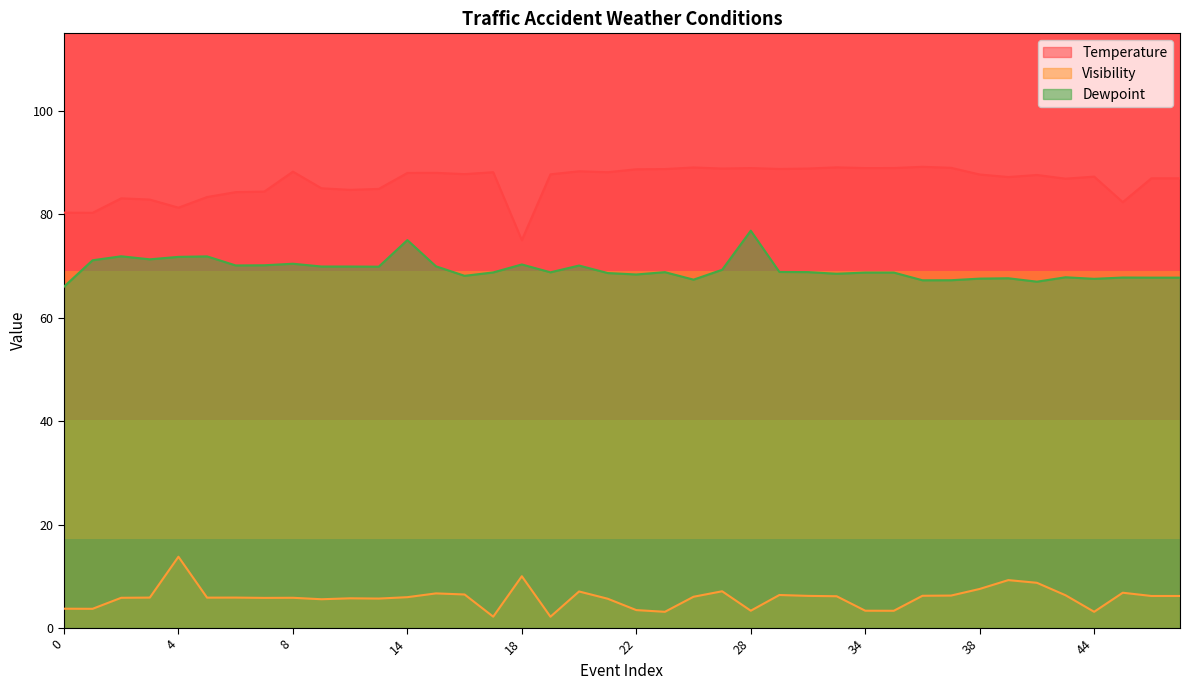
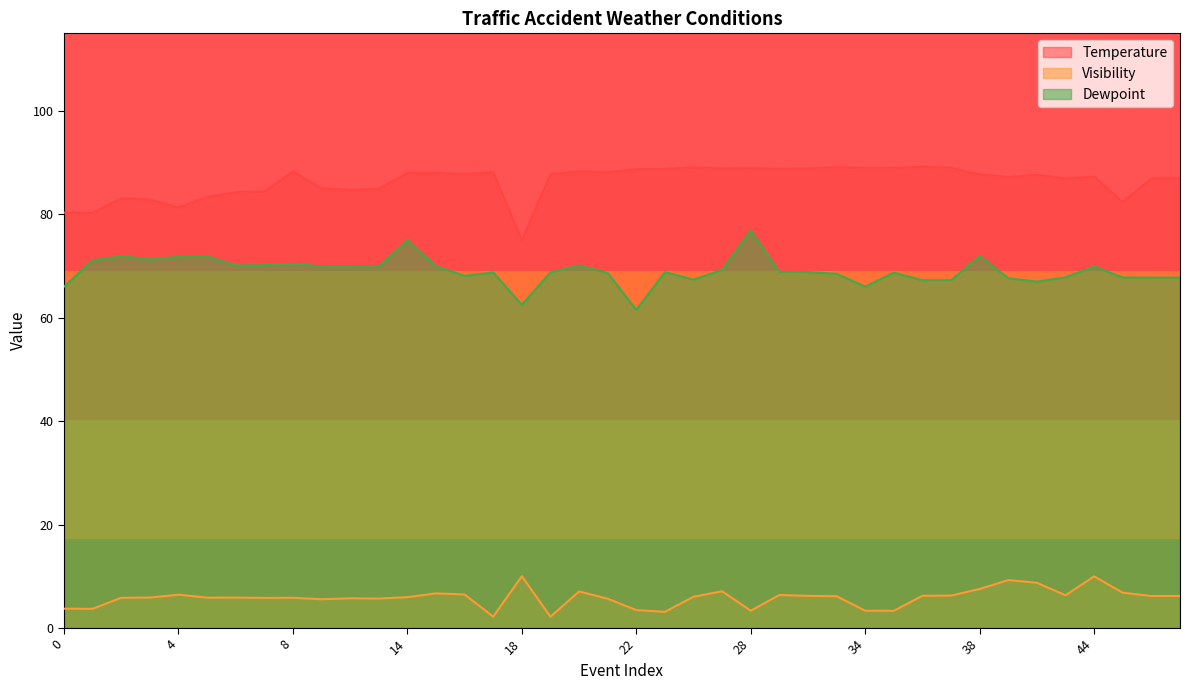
Visibility, 4: 14 -> 6
Dewpoint, 18: 70 -> 63
Dewpoint, 22: 68 -> 62
Dewpoint, 34: 69 -> 66
Dewpoint, 38: 68 -> 72
Visibility, 44: 3 -> 10
Dewpoint, 44: 68 -> 70
